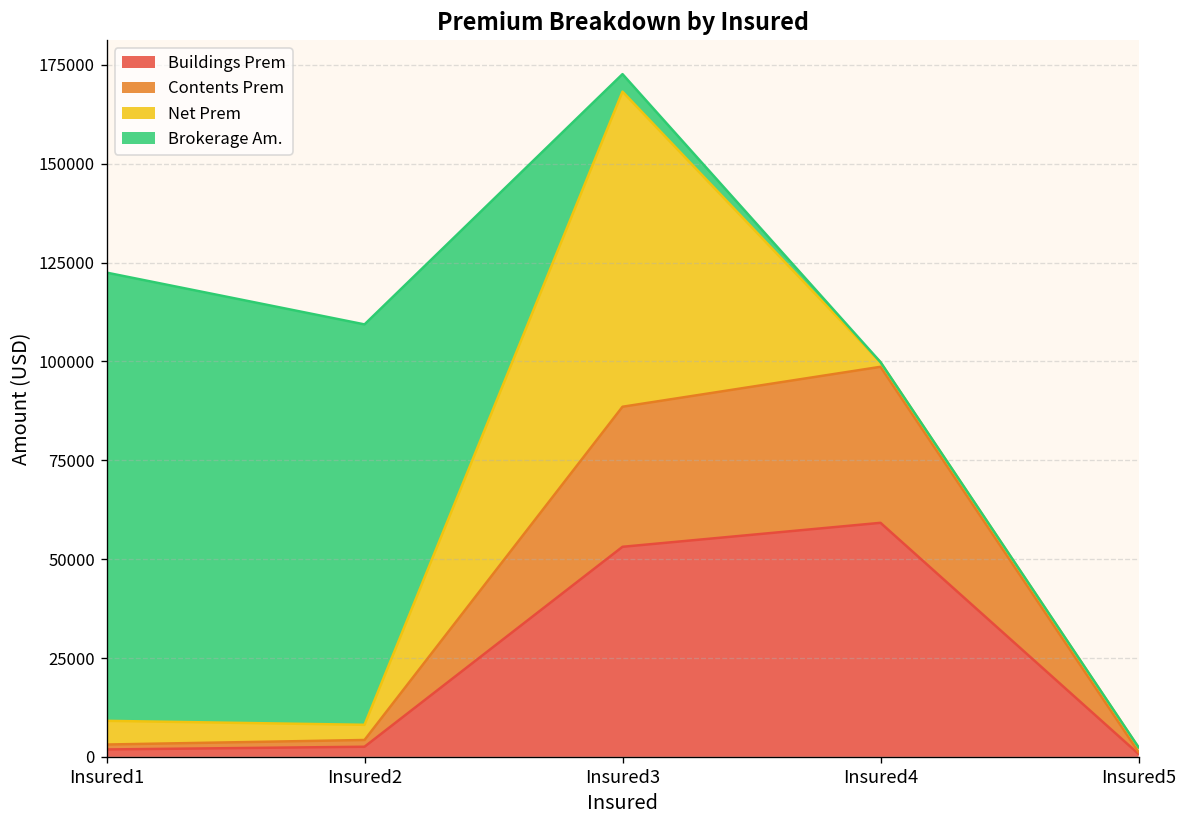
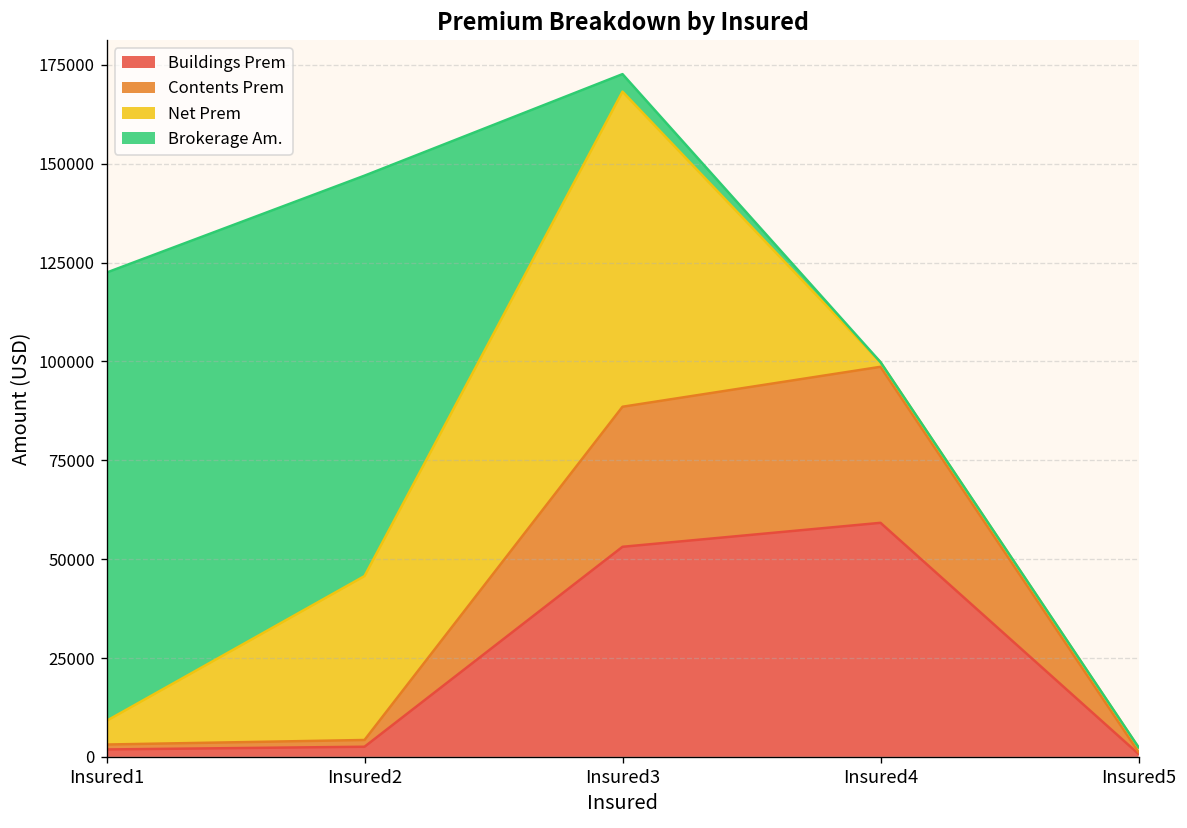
Net Prem, Insured2: 4000 -> 41000
